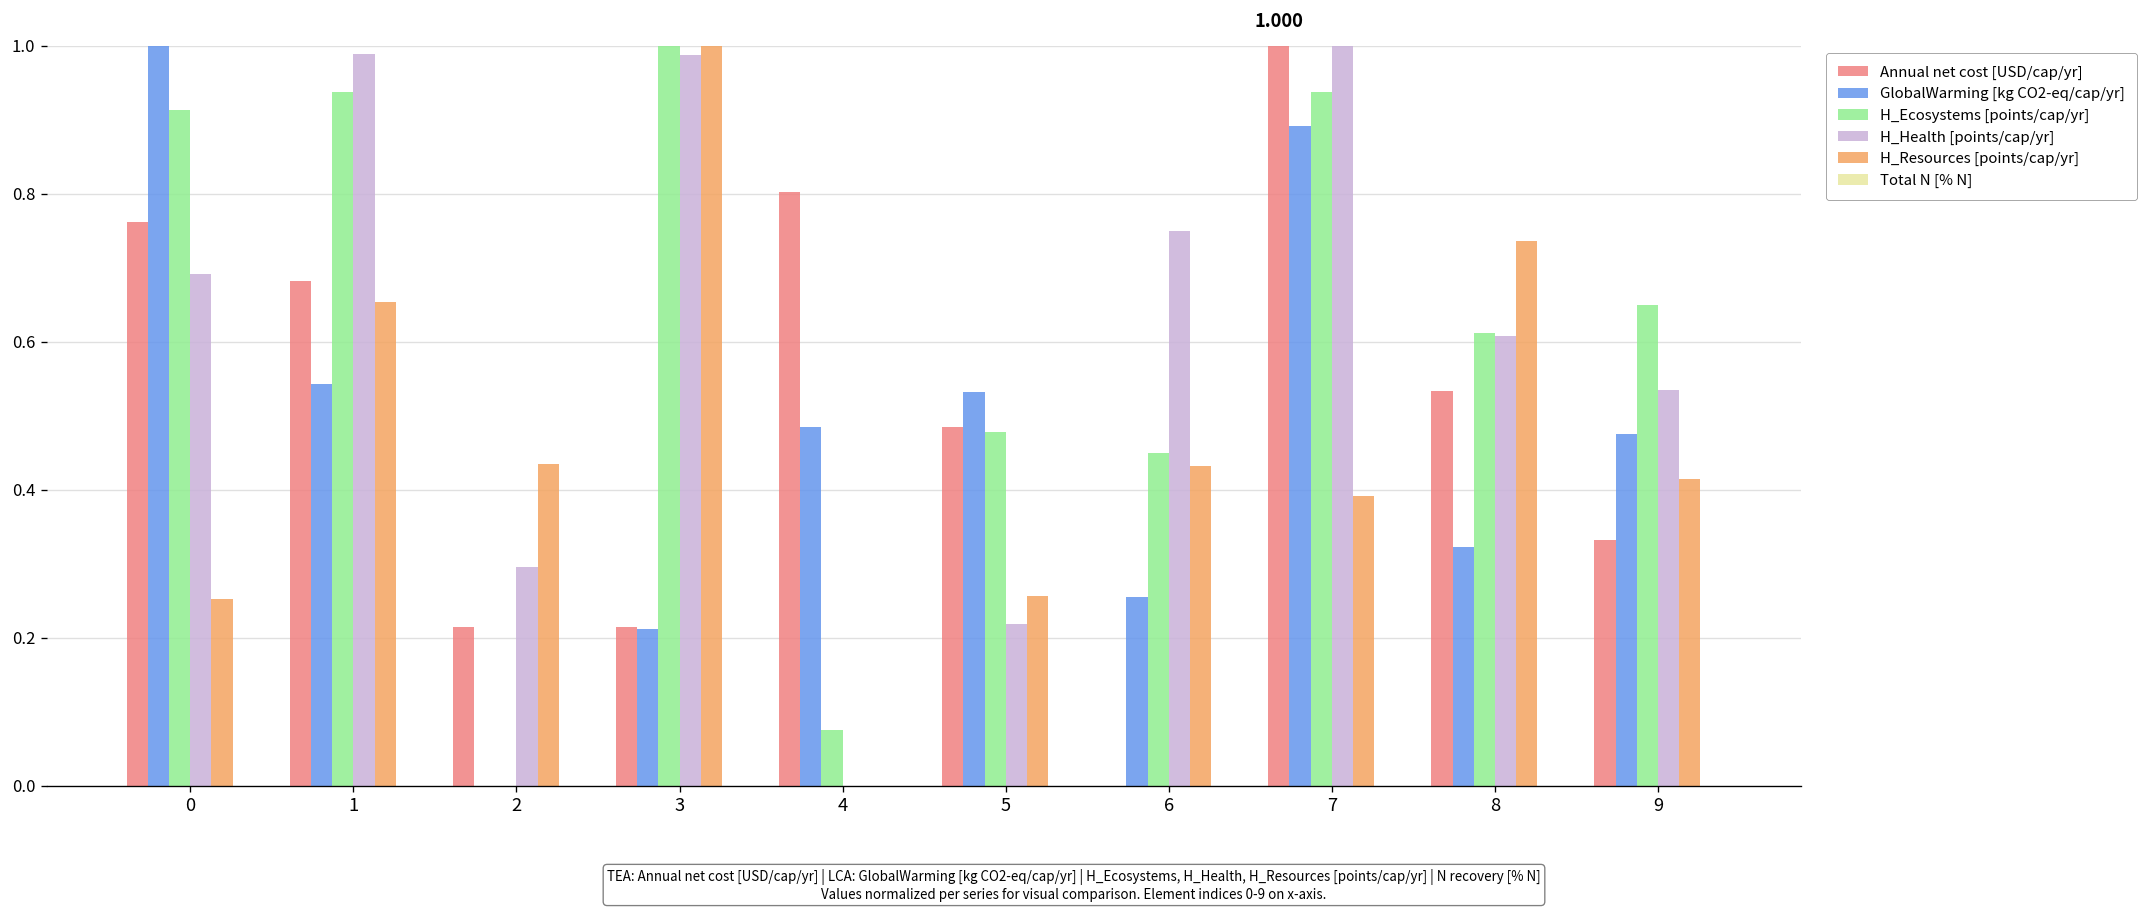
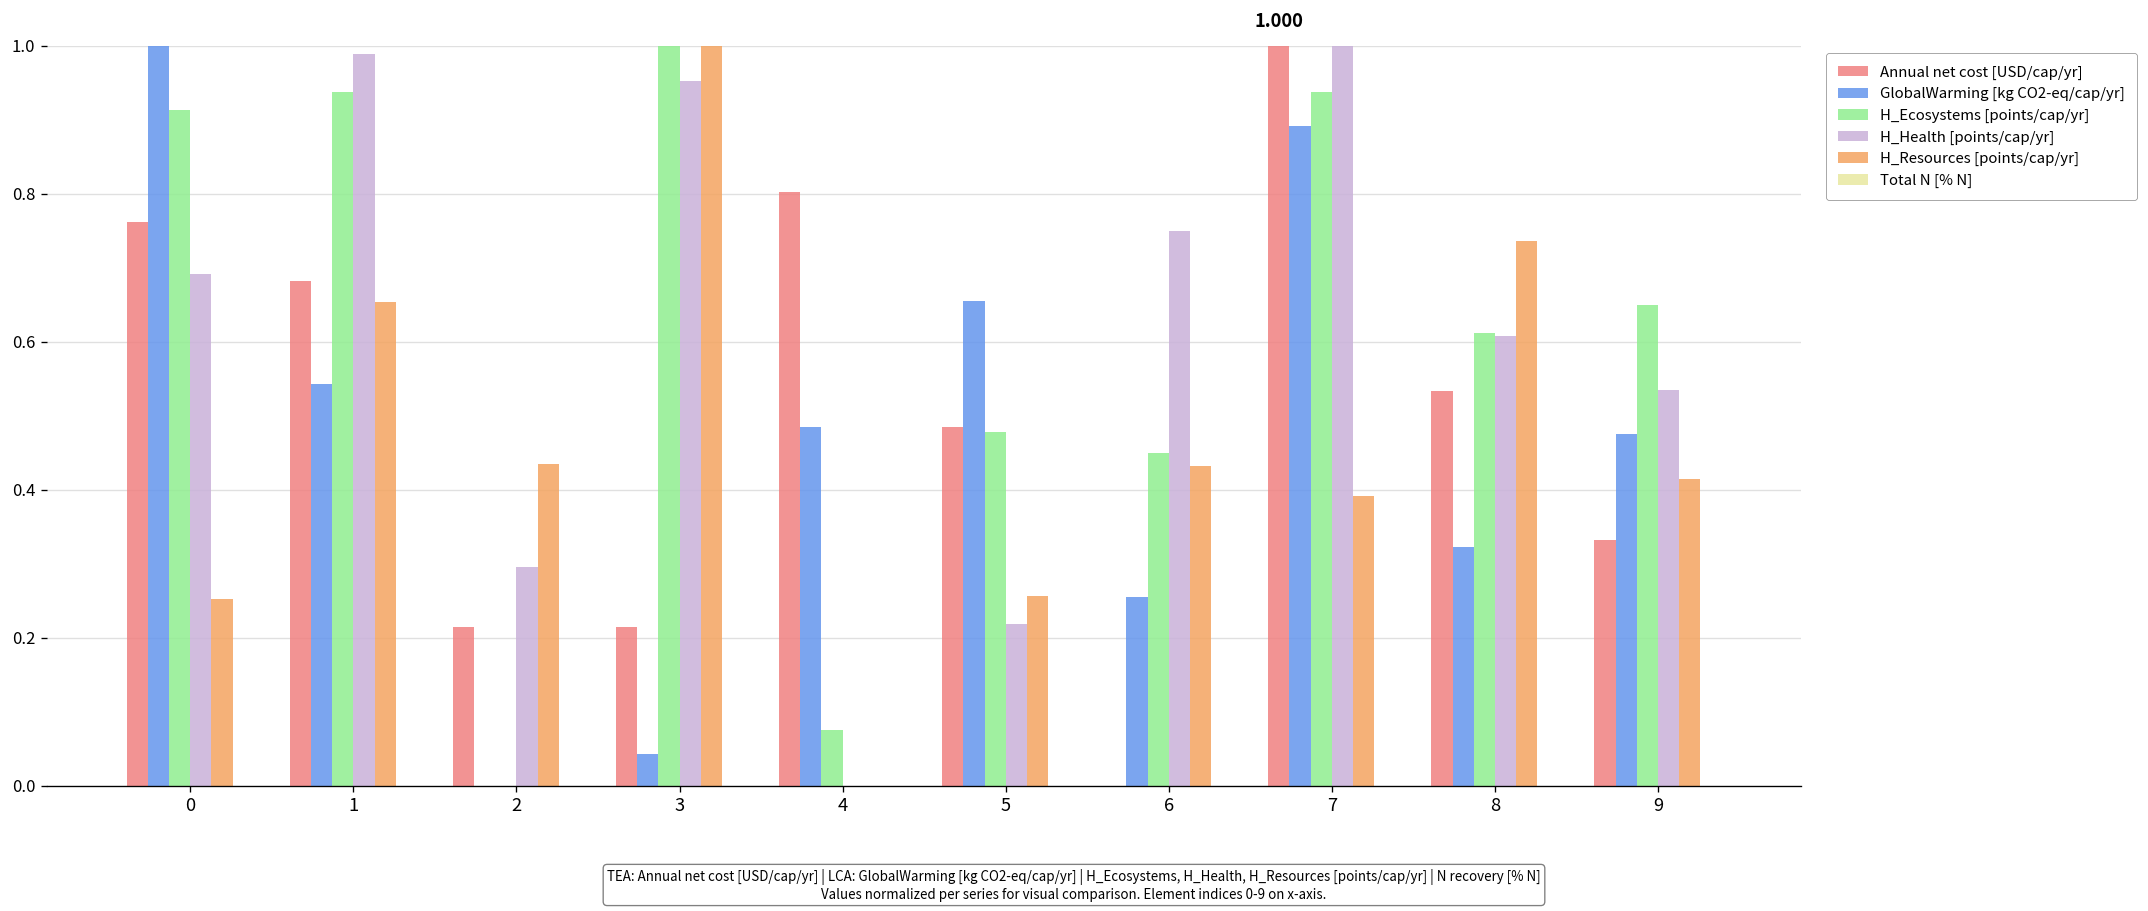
GlobalWarming [kg CO2-eq/cap/yr], 3: 0.21 -> 0.04
H_Health [points/cap/yr], 3: 0.99 -> 0.95
GlobalWarming [kg CO2-eq/cap/yr], 5: 0.53 -> 0.65
